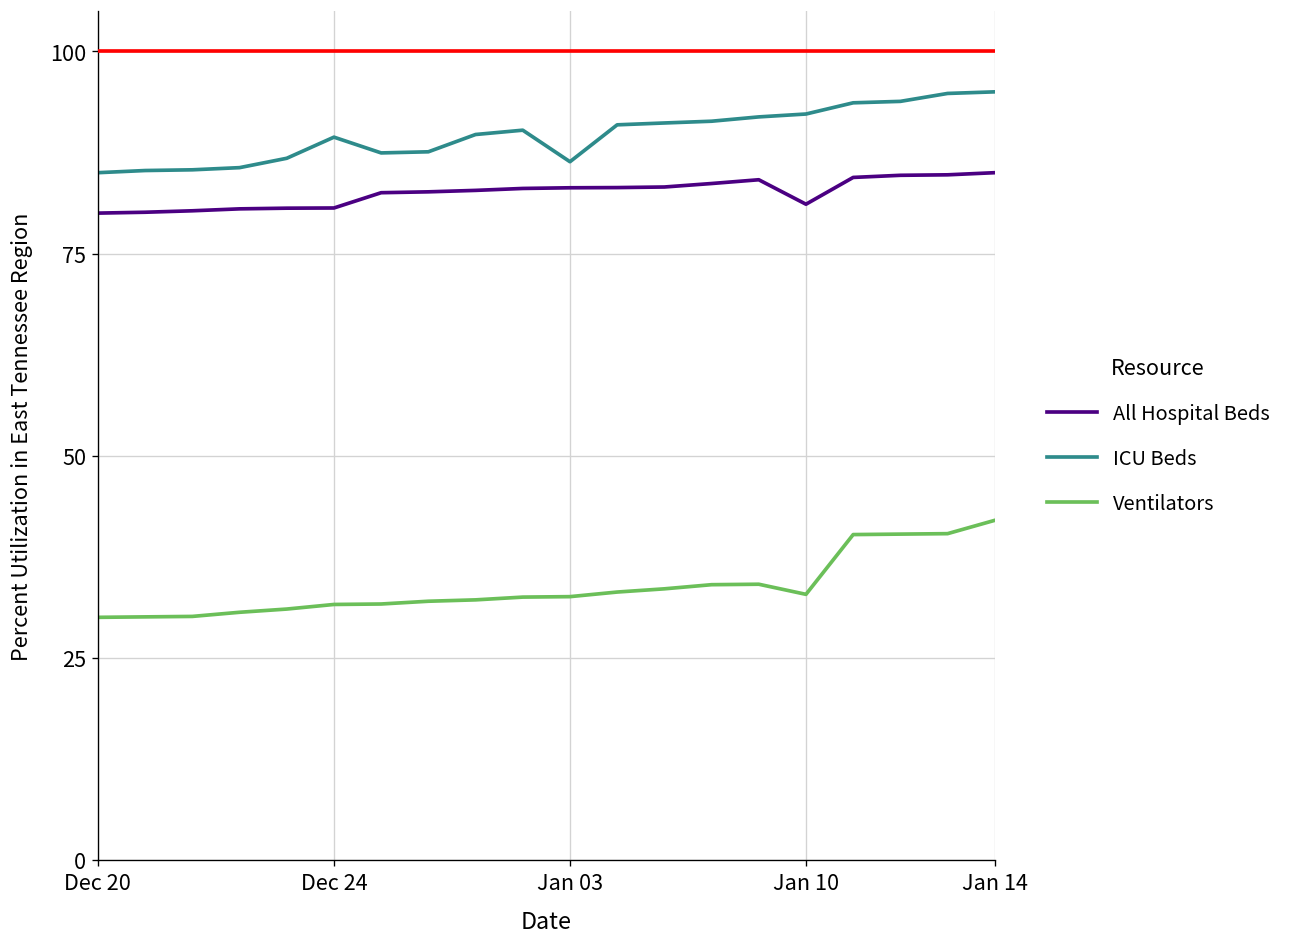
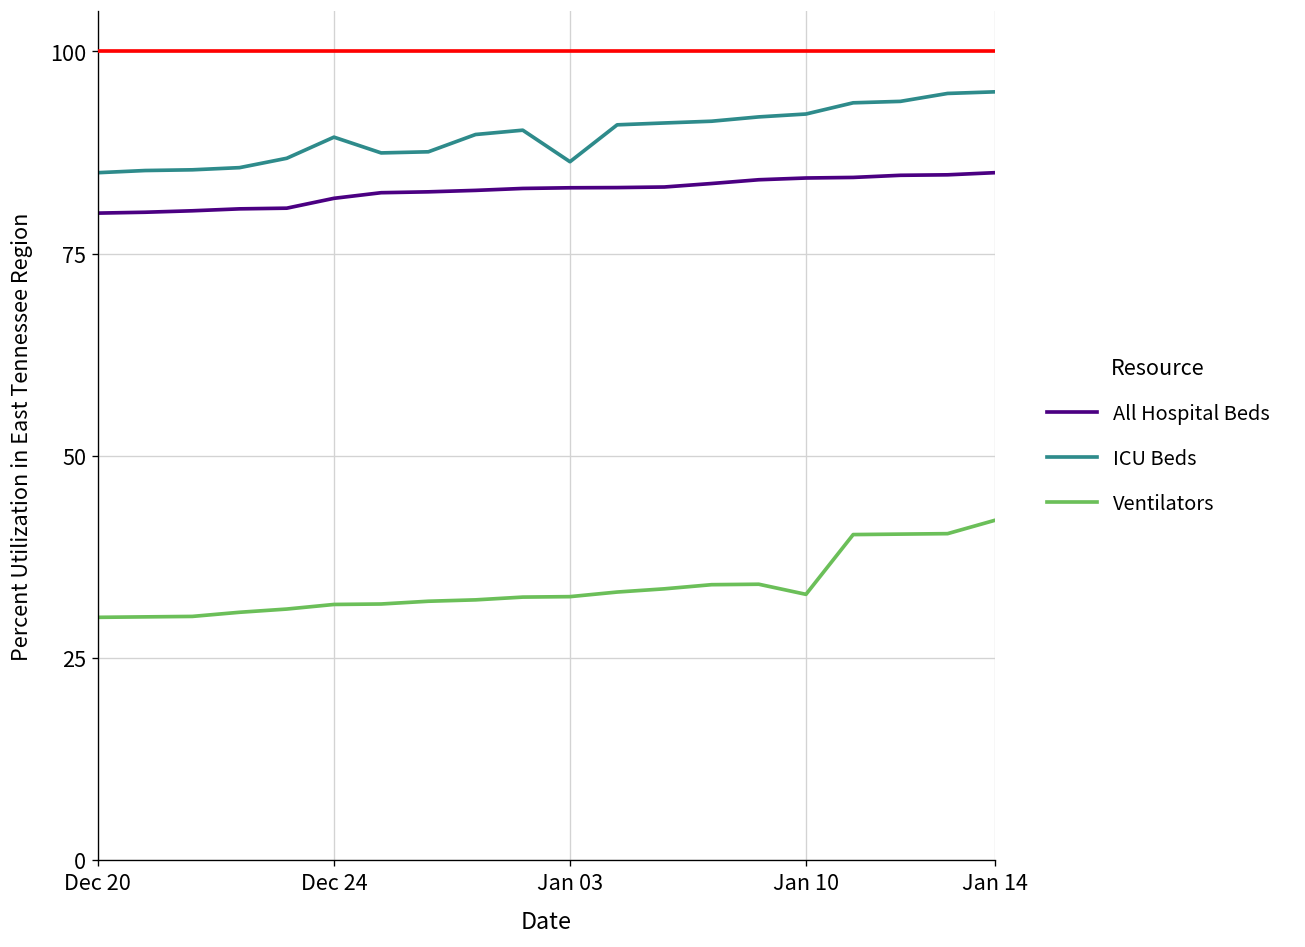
All Hospital Beds, Dec 24: 81 -> 82
All Hospital Beds, Jan 10: 81 -> 84
